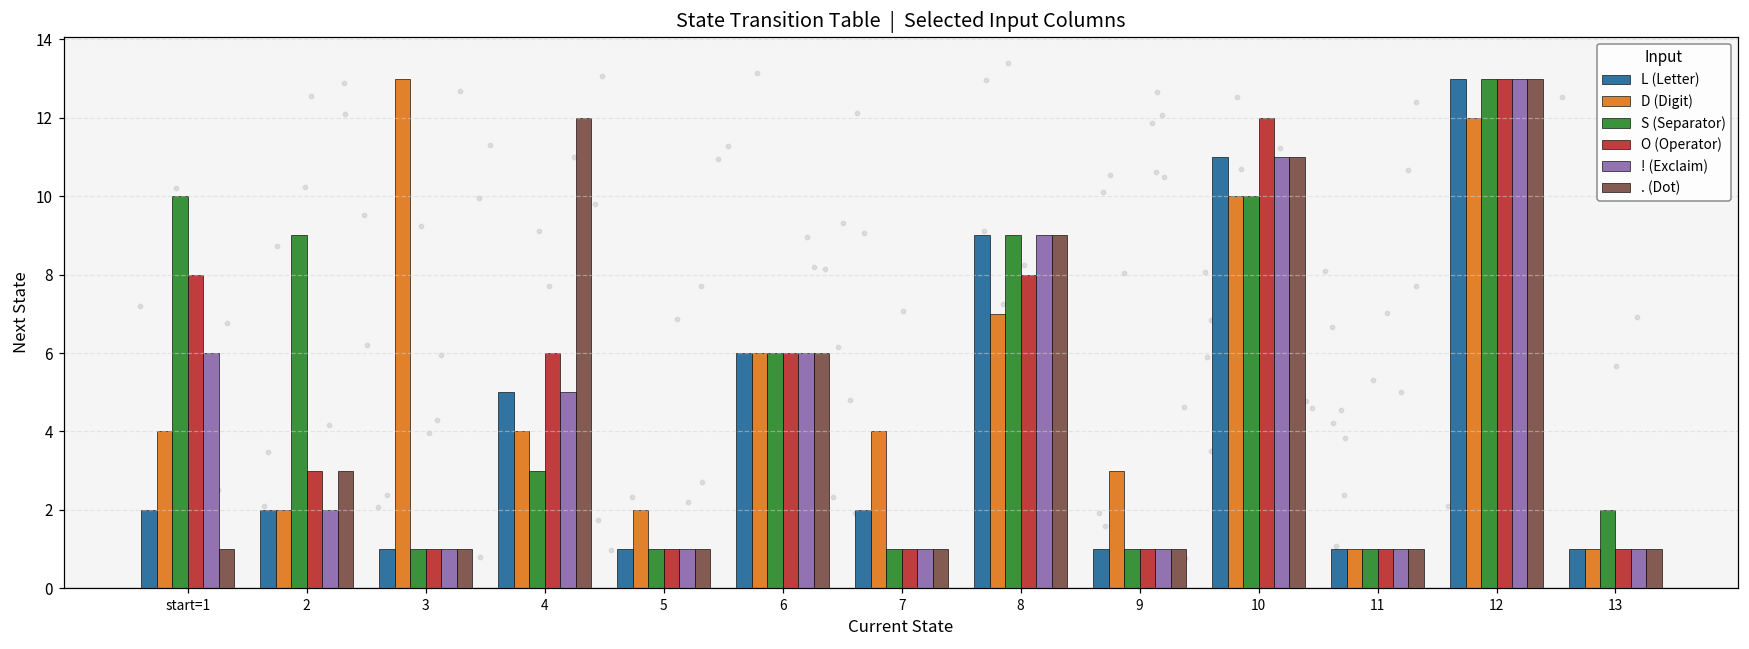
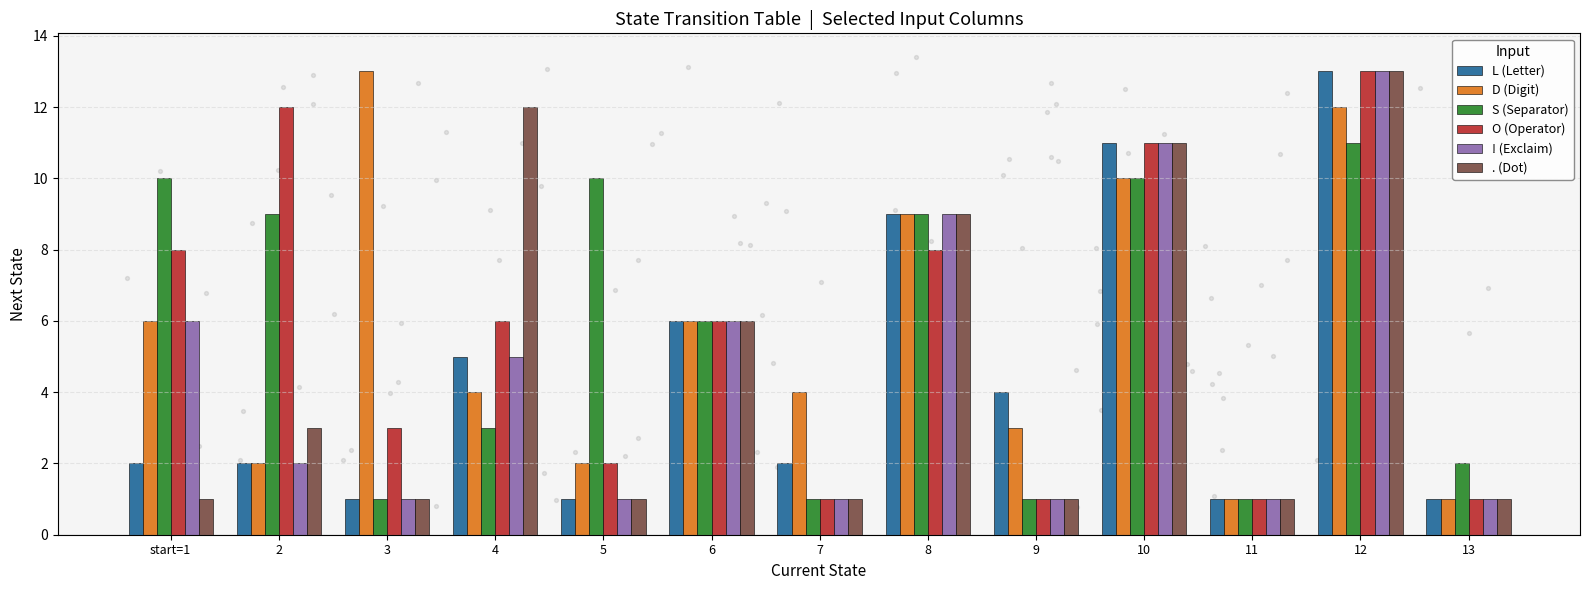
D (Digit), start=1: 4 -> 6
O (Operator), 2: 3 -> 12
O (Operator), 3: 1 -> 3
S (Separator), 5: 1 -> 10
O (Operator), 5: 1 -> 2
D (Digit), 8: 7 -> 9
L (Letter), 9: 1 -> 4
O (Operator), 10: 12 -> 11
S (Separator), 12: 13 -> 11
